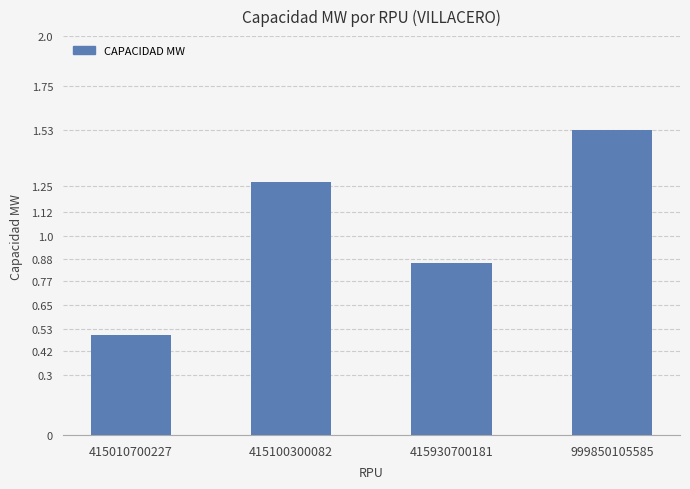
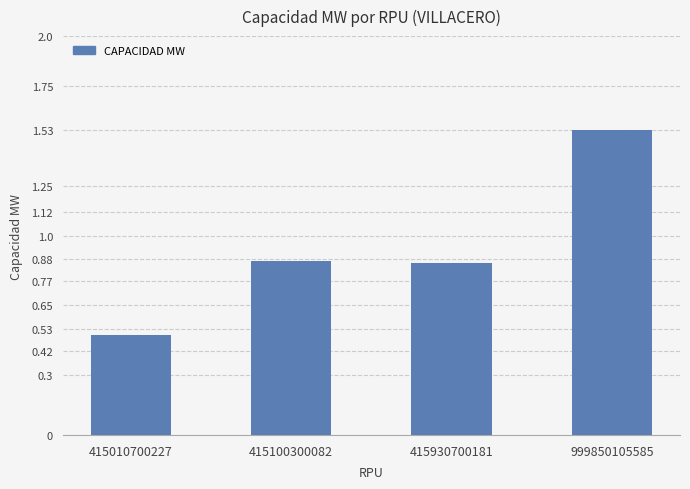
415100300082: 1.27 -> 0.87
